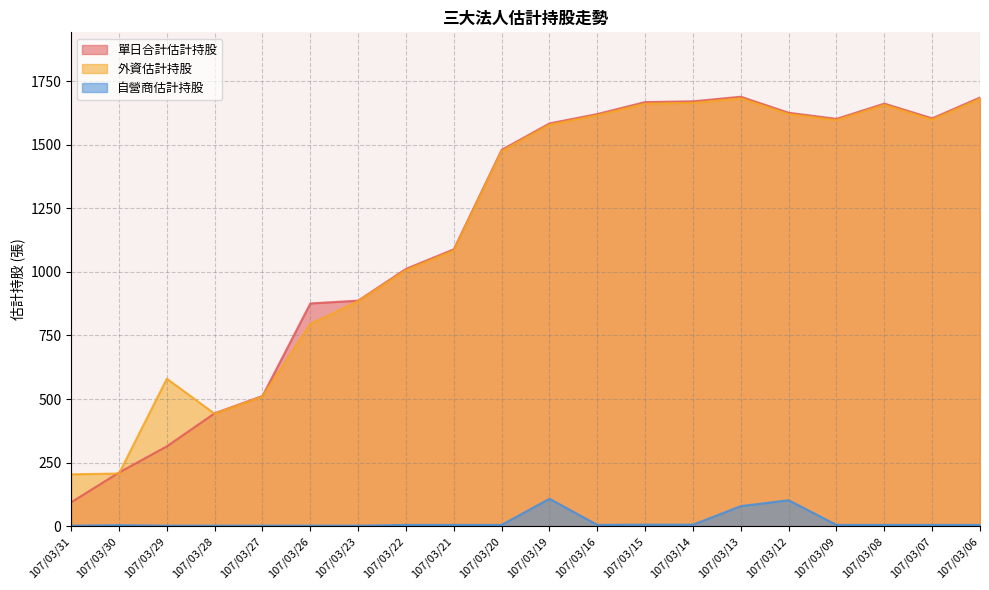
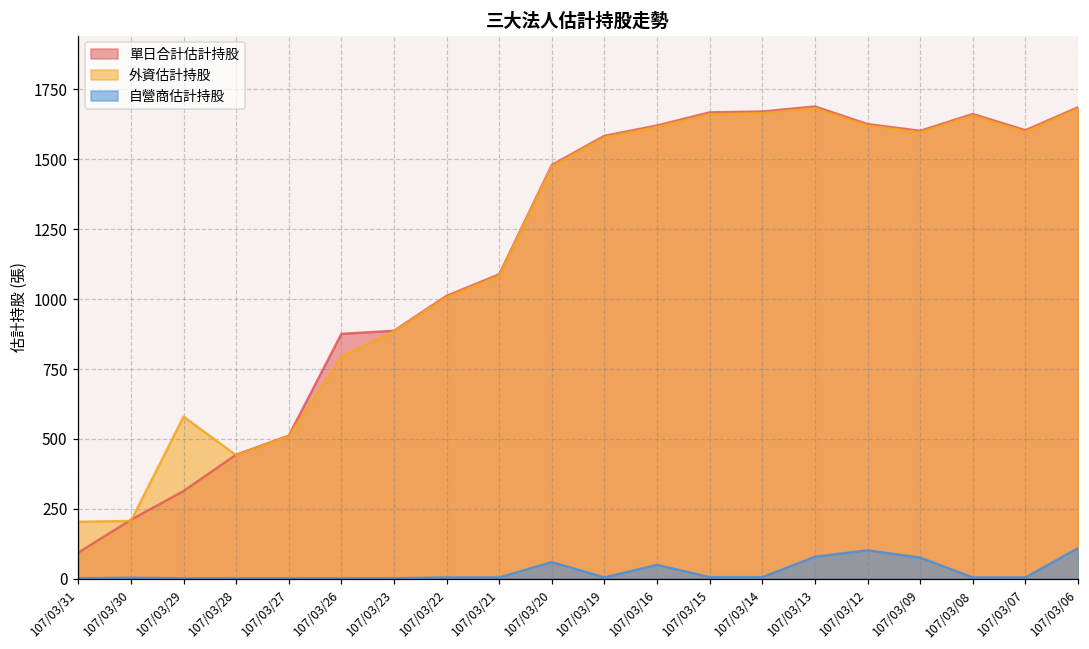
自營商估計持股, 107/03/20: 10 -> 60
自營商估計持股, 107/03/19: 110 -> 10
自營商估計持股, 107/03/16: 10 -> 50
自營商估計持股, 107/03/09: 10 -> 80
自營商估計持股, 107/03/06: 10 -> 110
